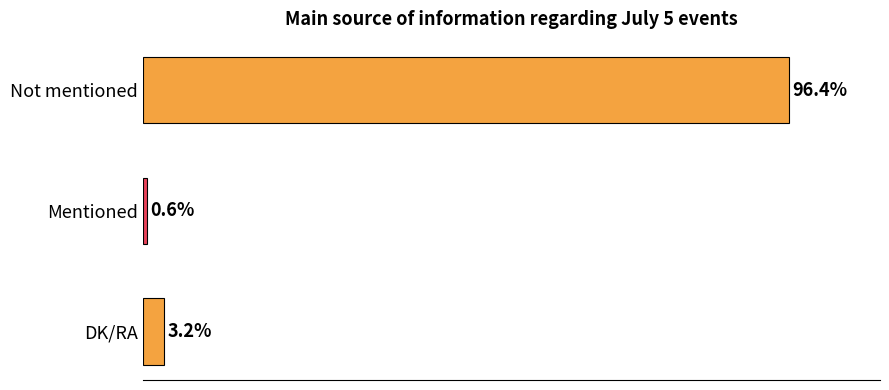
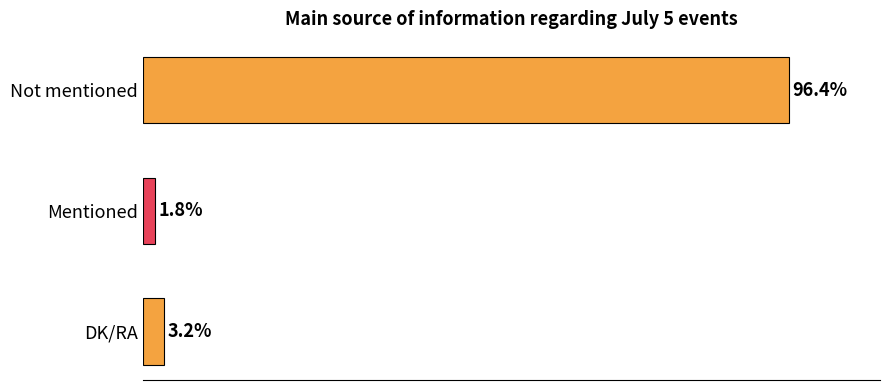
Mentioned: 0.6% -> 1.8%
